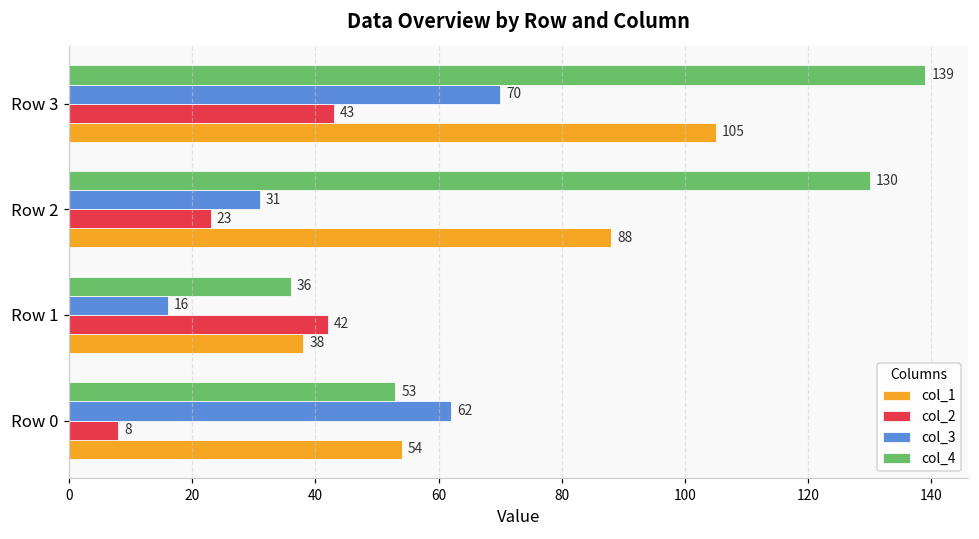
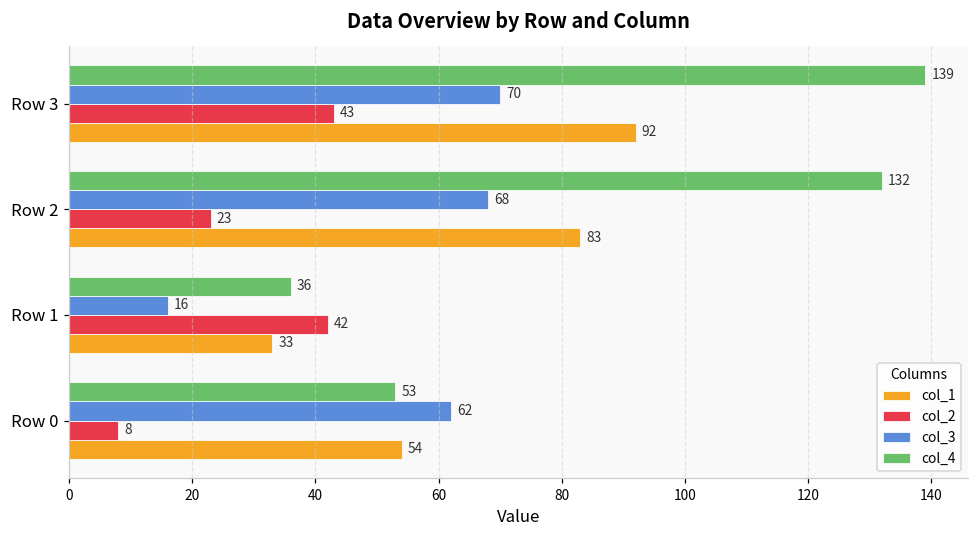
col_1, Row 3: 105 -> 92
col_4, Row 2: 130 -> 132
col_3, Row 2: 31 -> 68
col_1, Row 2: 88 -> 83
col_1, Row 1: 38 -> 33
